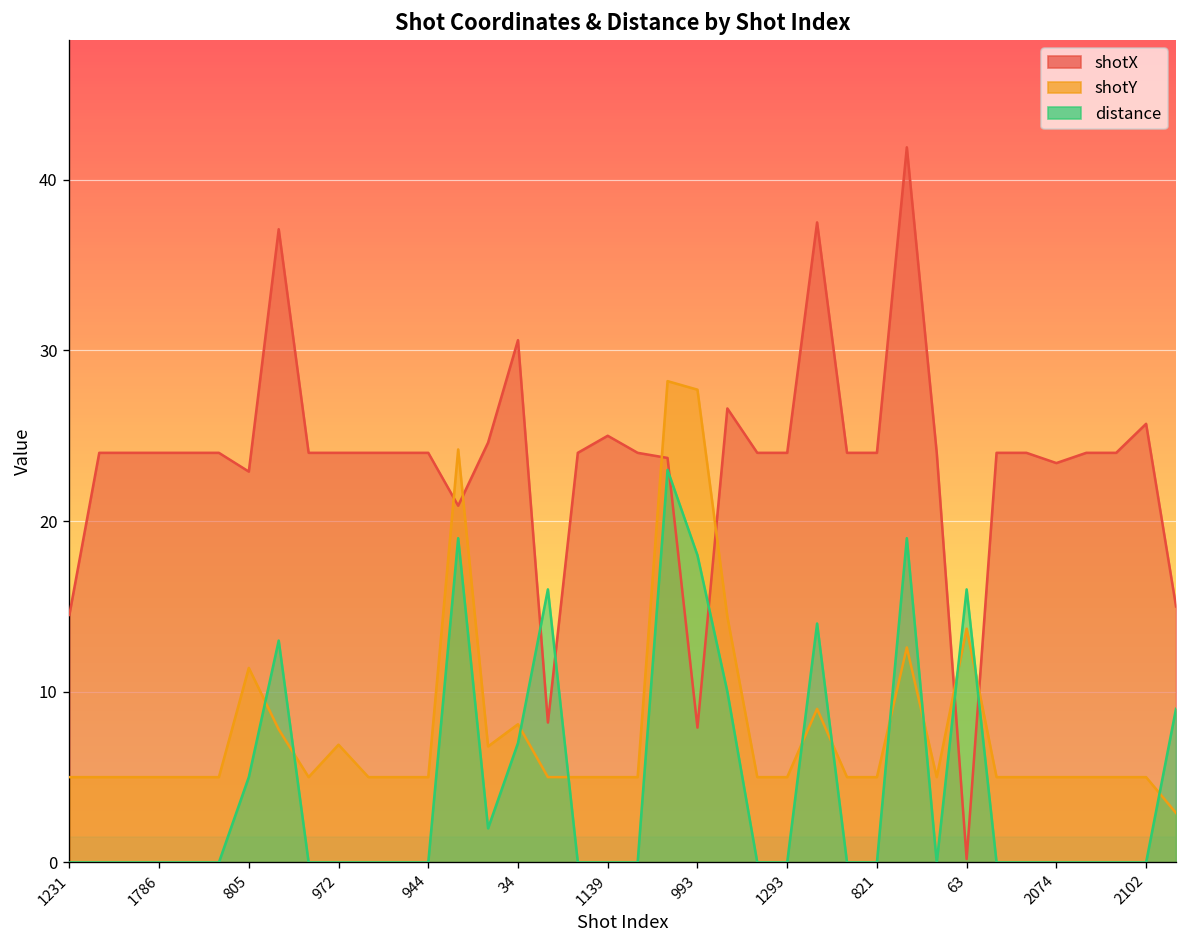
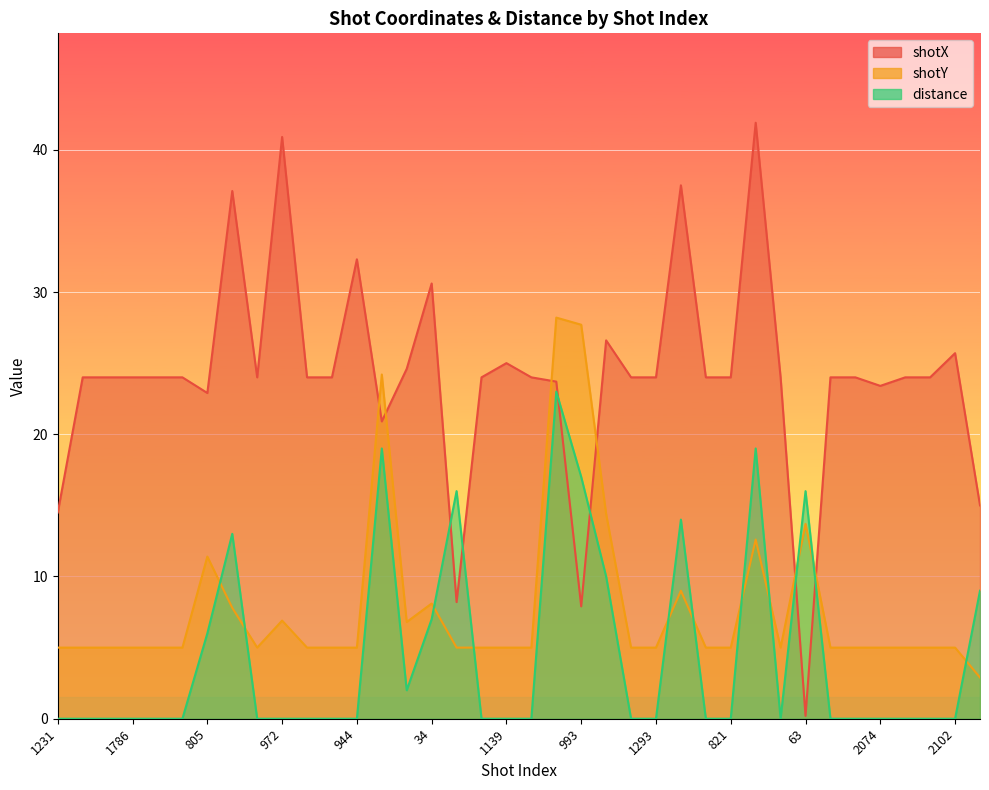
distance, 805: 5 -> 6
shotX, 972: 24.0 -> 40.9
shotX, 944: 24.0 -> 32.3
distance, 993: 18 -> 17
